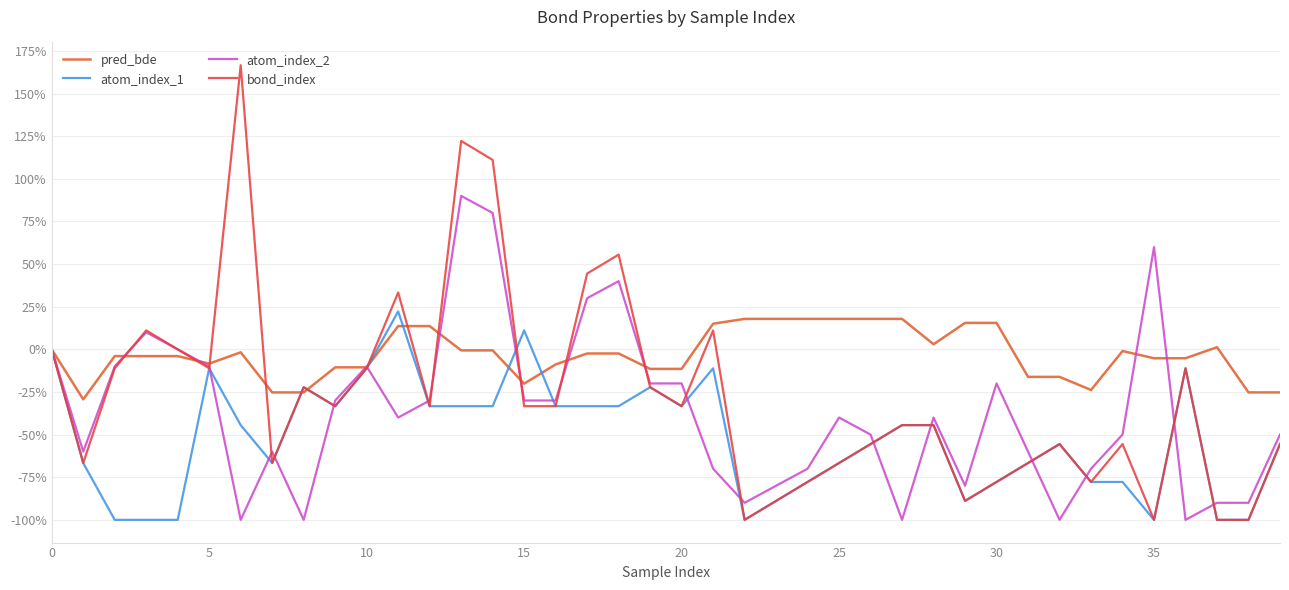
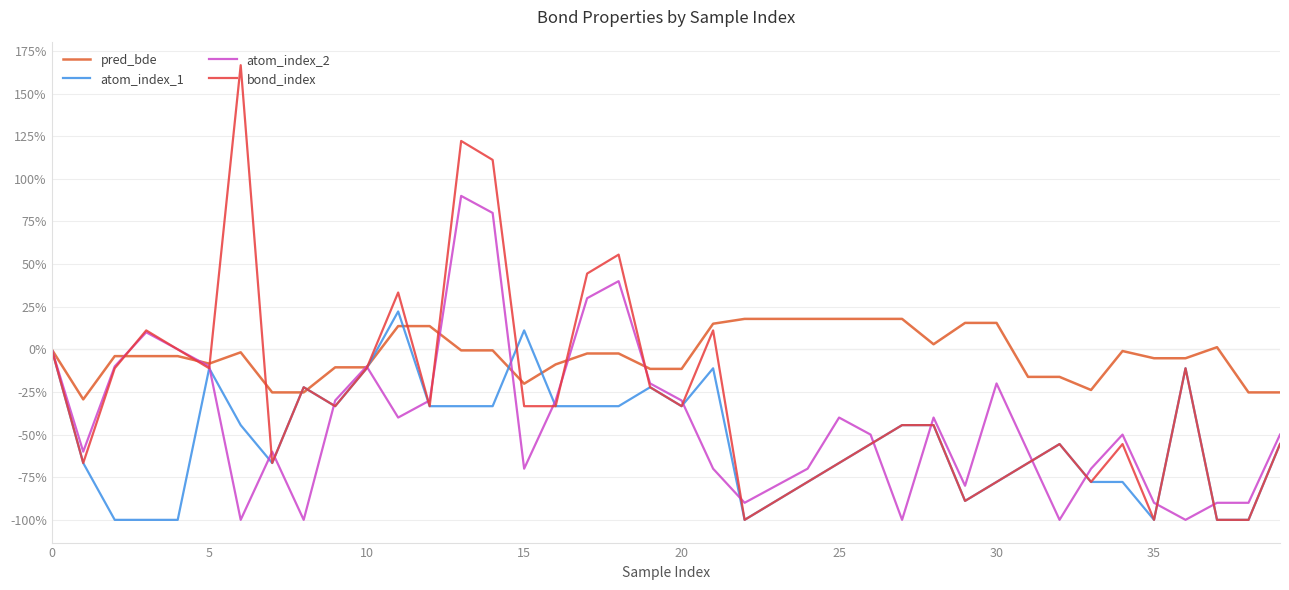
atom_index_2, 15: -30% -> -70%
atom_index_2, 20: -20% -> -30%
atom_index_2, 35: 60% -> -90%
